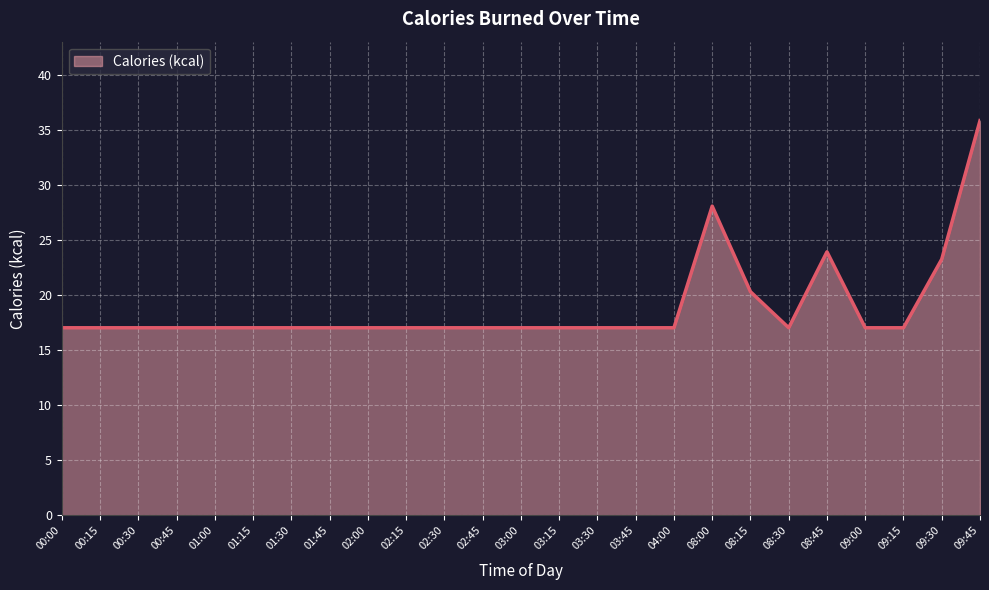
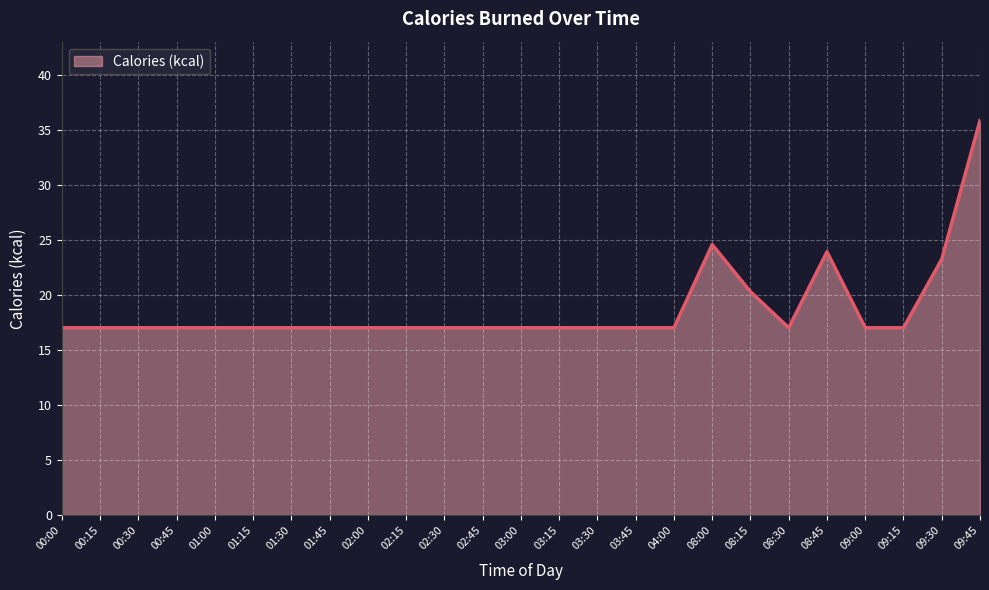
08:00: 28.1 -> 24.6
